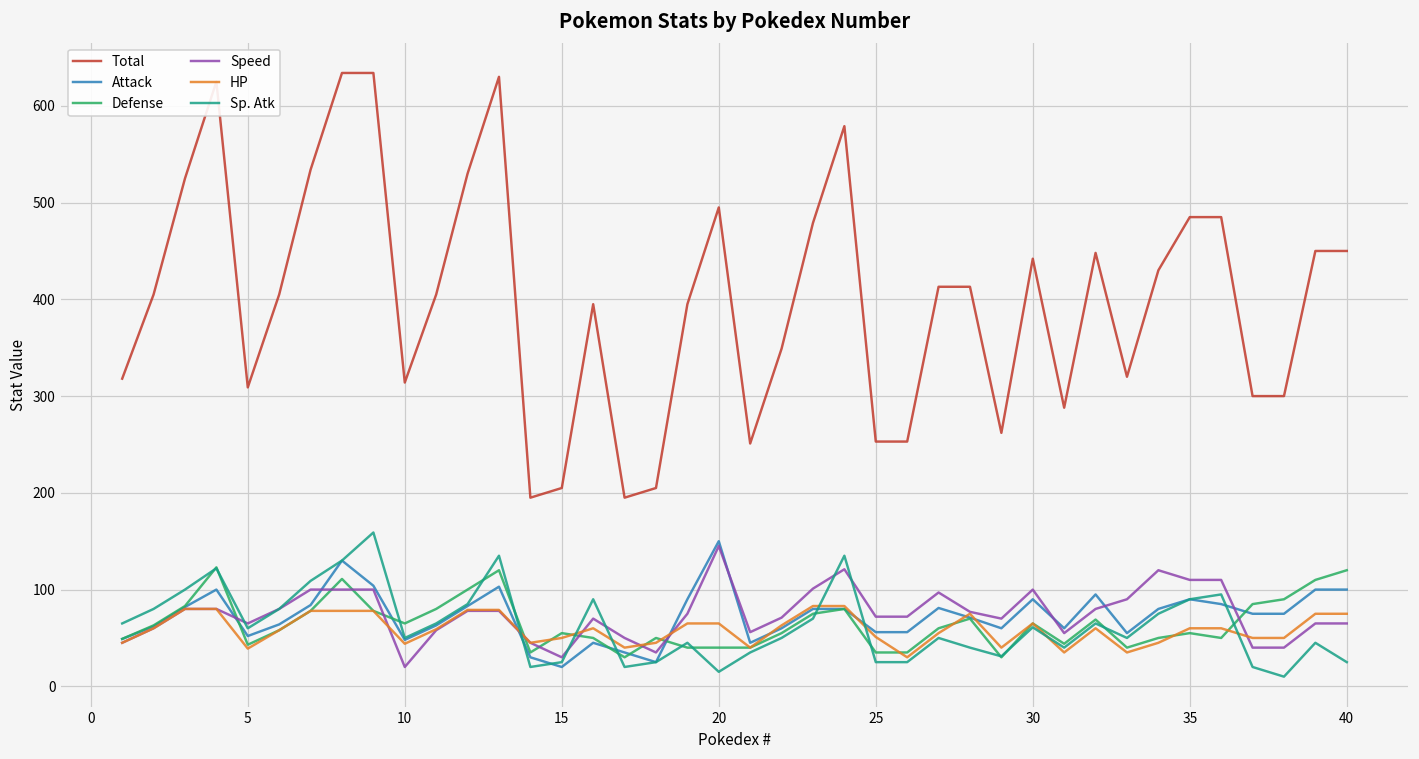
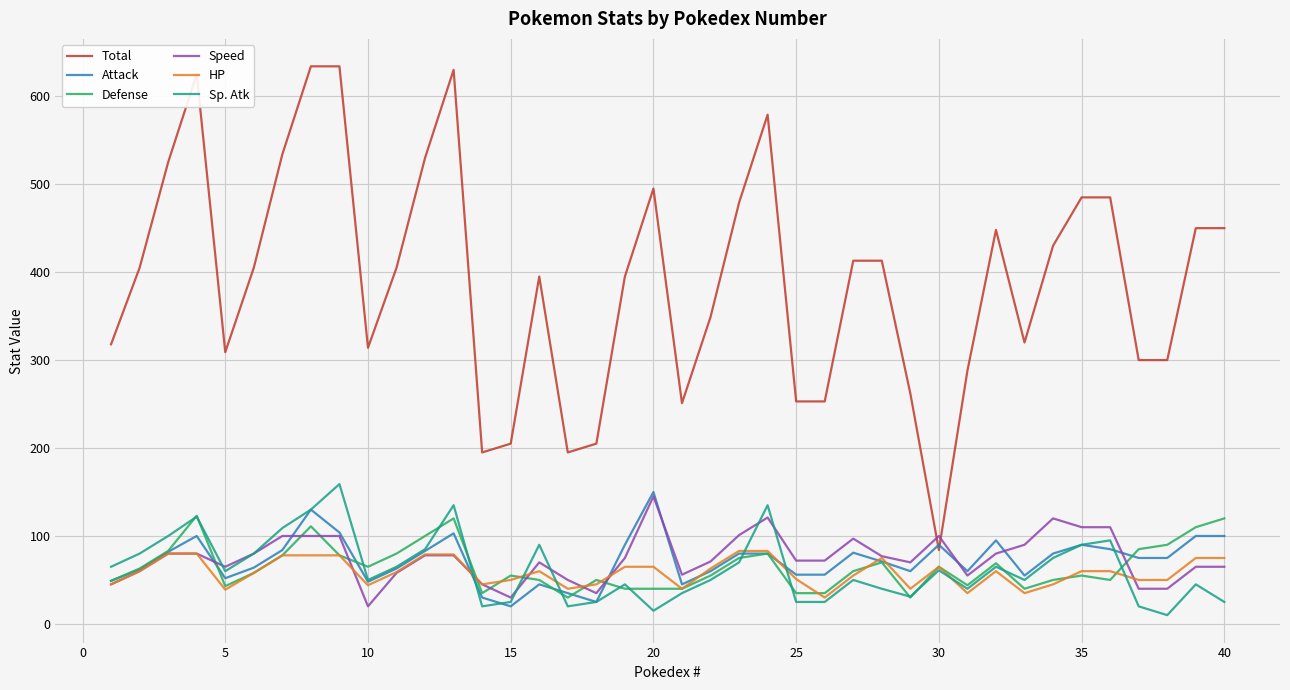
Total, 30: 440 -> 80
